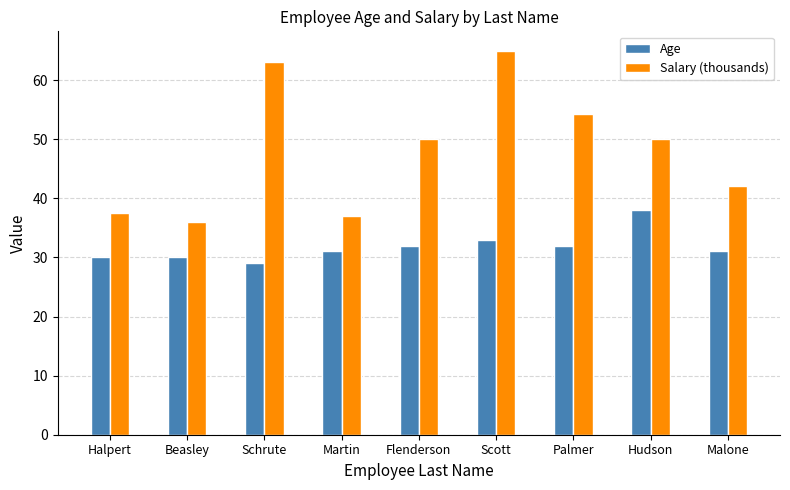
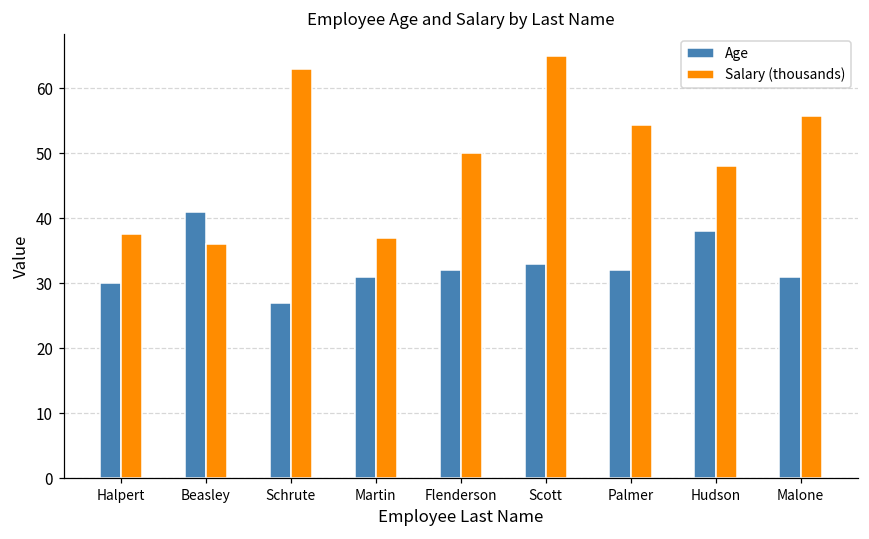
Age, Beasley: 30 -> 41
Age, Schrute: 29 -> 27
Salary (thousands), Hudson: 50 -> 48
Salary (thousands), Malone: 42 -> 56
